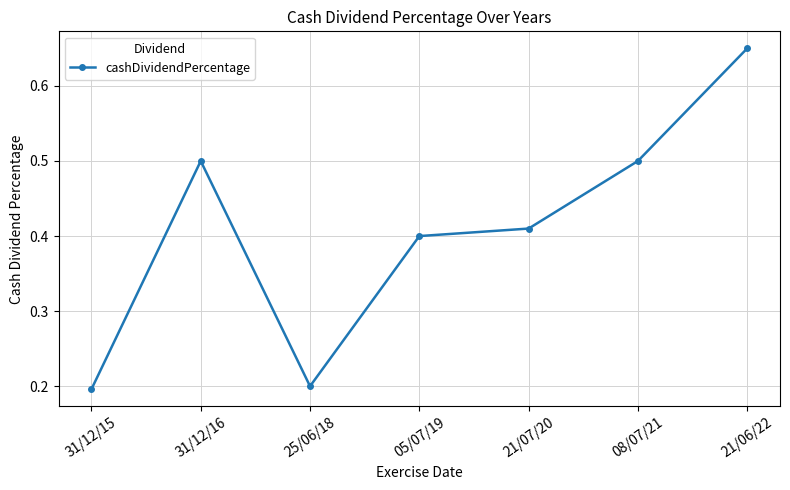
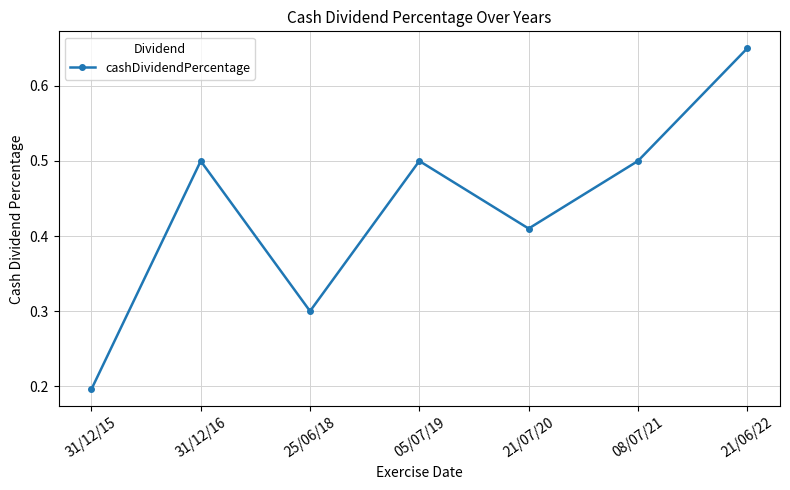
25/06/18: 0.2 -> 0.3
05/07/19: 0.4 -> 0.5
